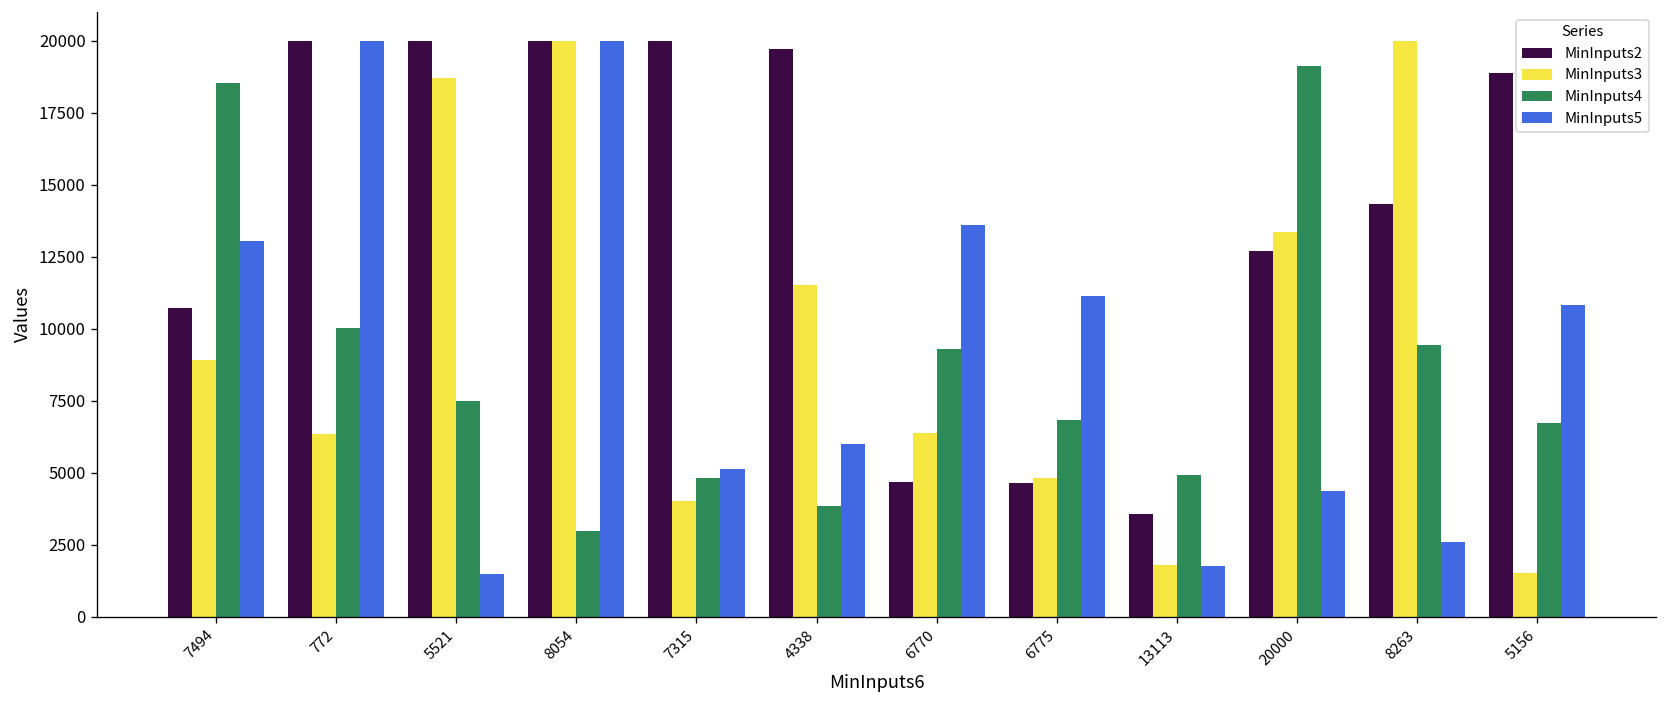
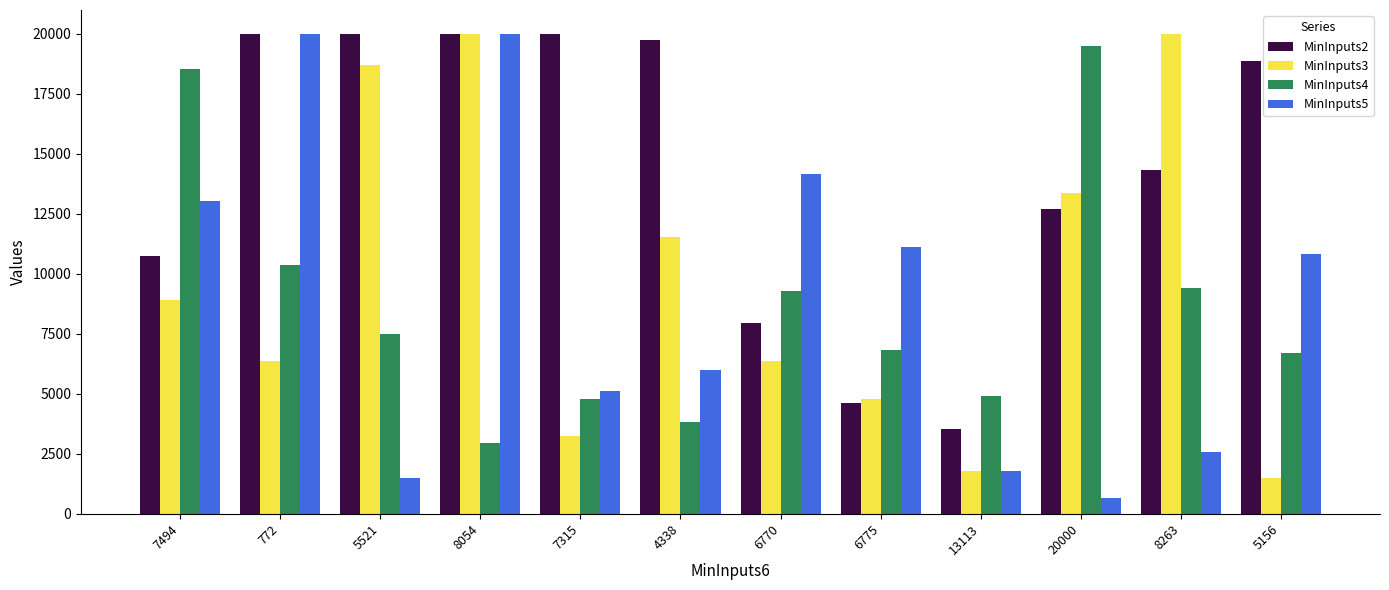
MinInputs4, 772: 10000 -> 10400
MinInputs3, 7315: 4000 -> 3300
MinInputs2, 6770: 4700 -> 8000
MinInputs5, 6770: 13600 -> 14200
MinInputs4, 20000: 19100 -> 19500
MinInputs5, 20000: 4400 -> 700
